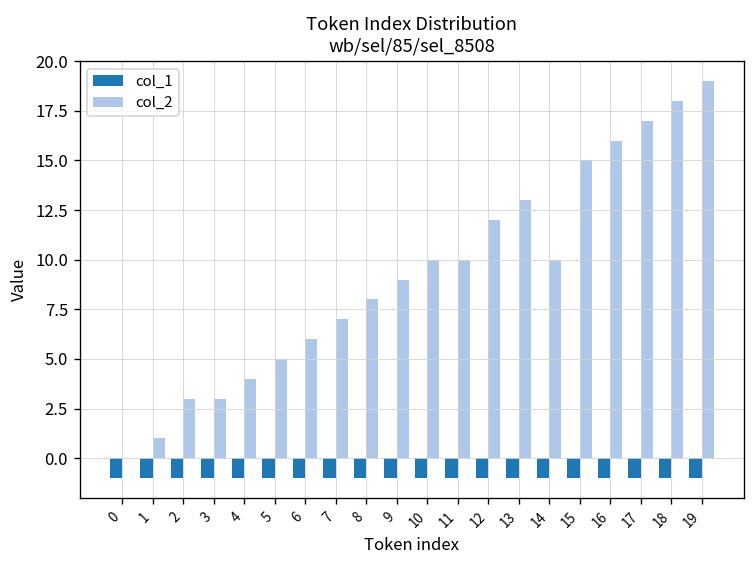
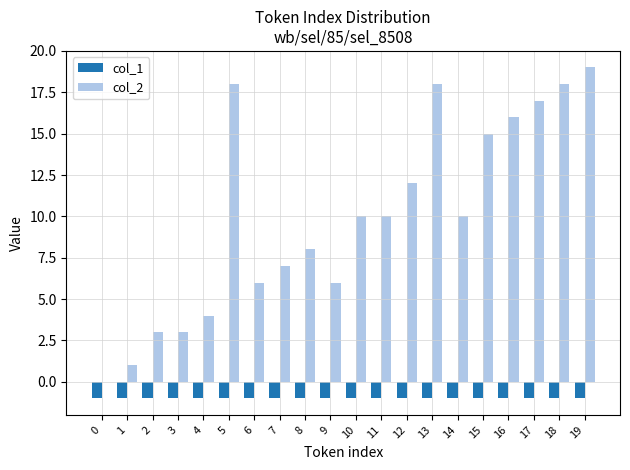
col_2, 5: 5 -> 18
col_2, 9: 9 -> 6
col_2, 13: 13 -> 18
